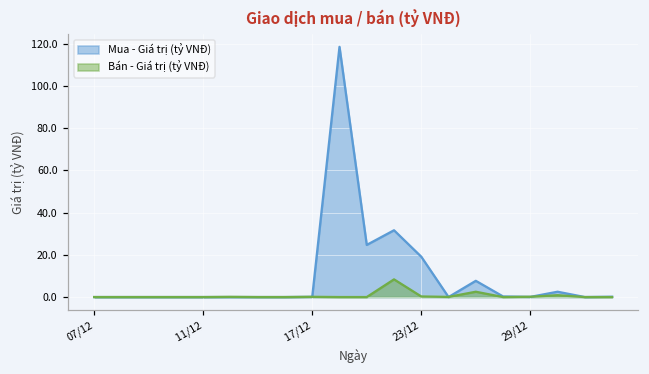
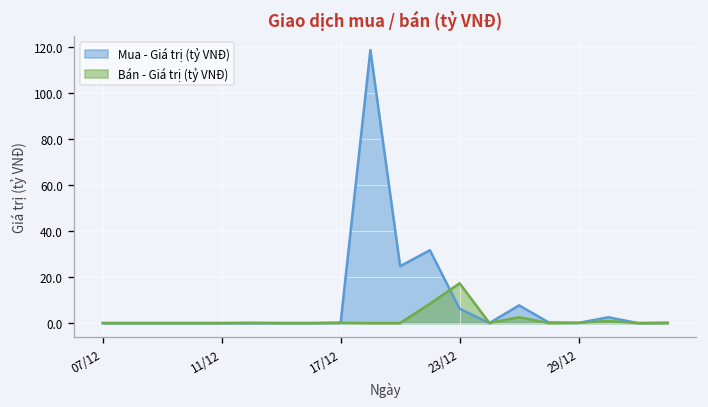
Mua - Giá trị (tỷ VNĐ), 23/12: 19 -> 6
Bán - Giá trị (tỷ VNĐ), 23/12: 0 -> 17
